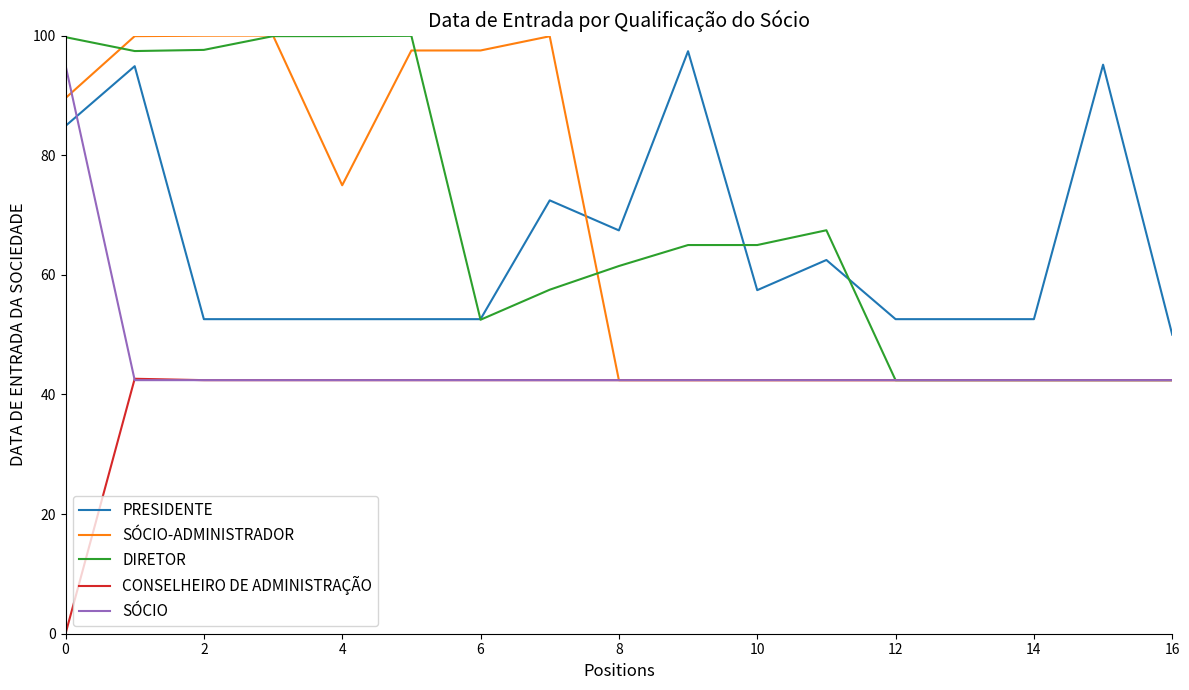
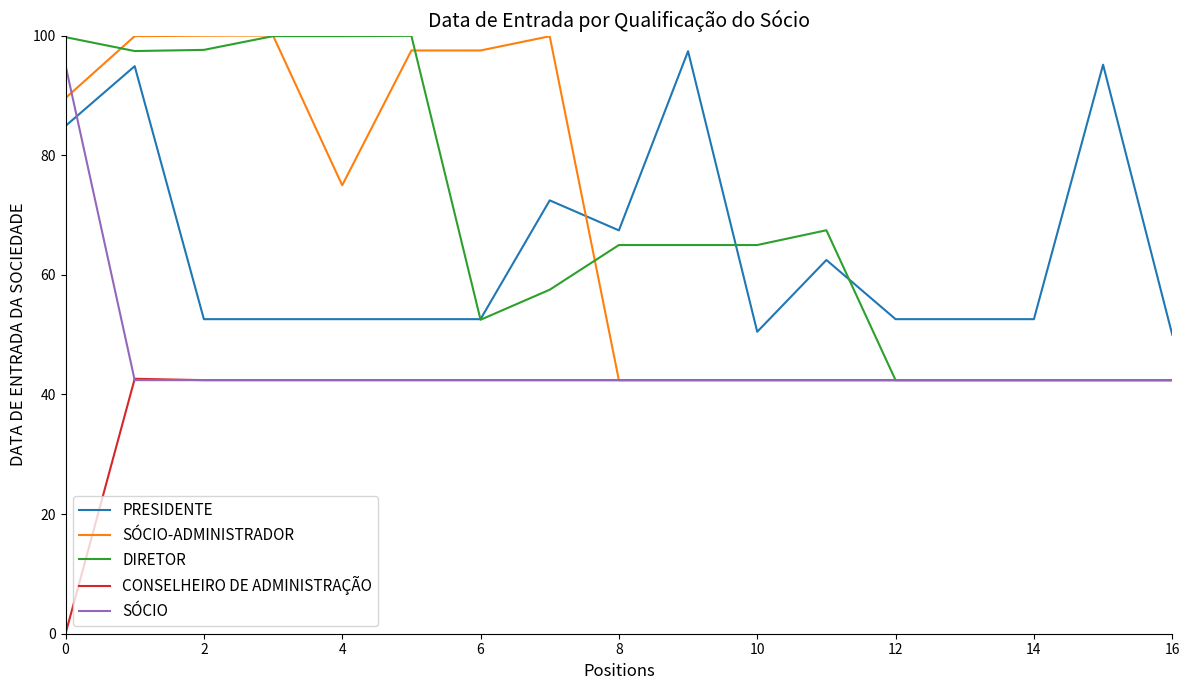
DIRETOR, 8: 61 -> 65
PRESIDENTE, 10: 57 -> 50
